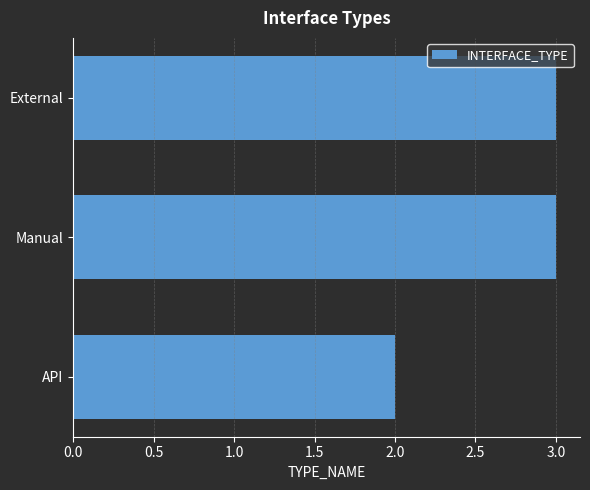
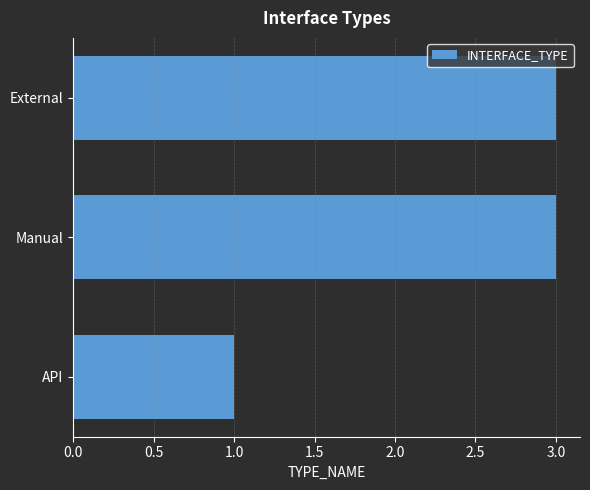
API: 2 -> 1
